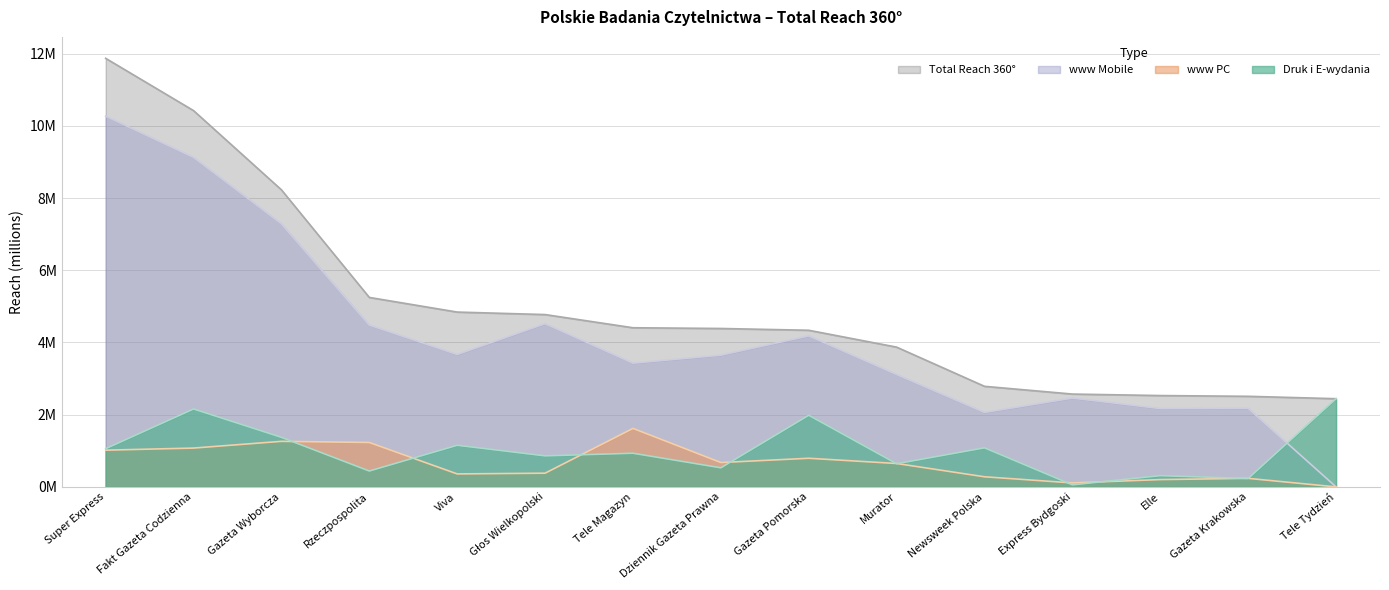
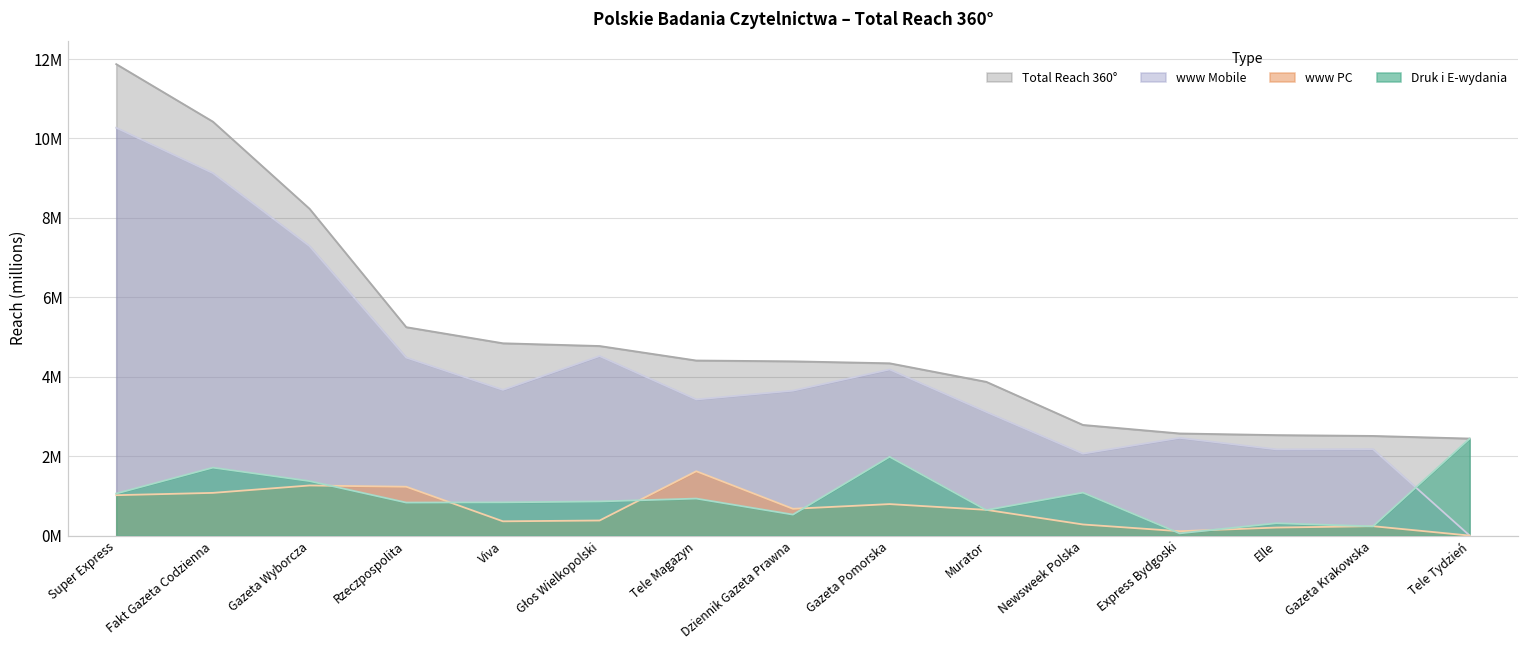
Druk i E-wydania, Fakt Gazeta Codzienna: 2200000 -> 1700000
Druk i E-wydania, Rzeczpospolita: 400000 -> 800000
Druk i E-wydania, Viva: 1200000 -> 800000
